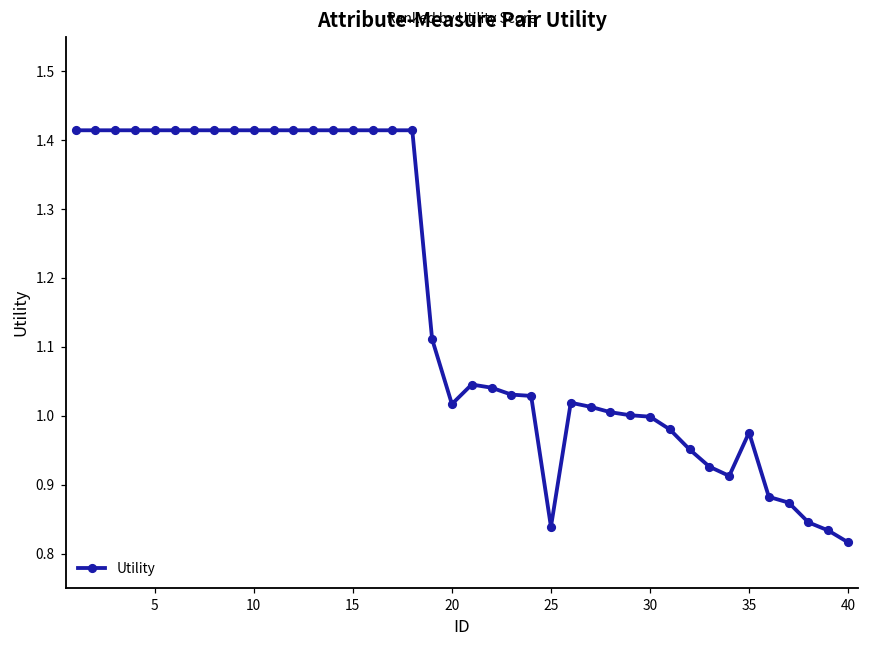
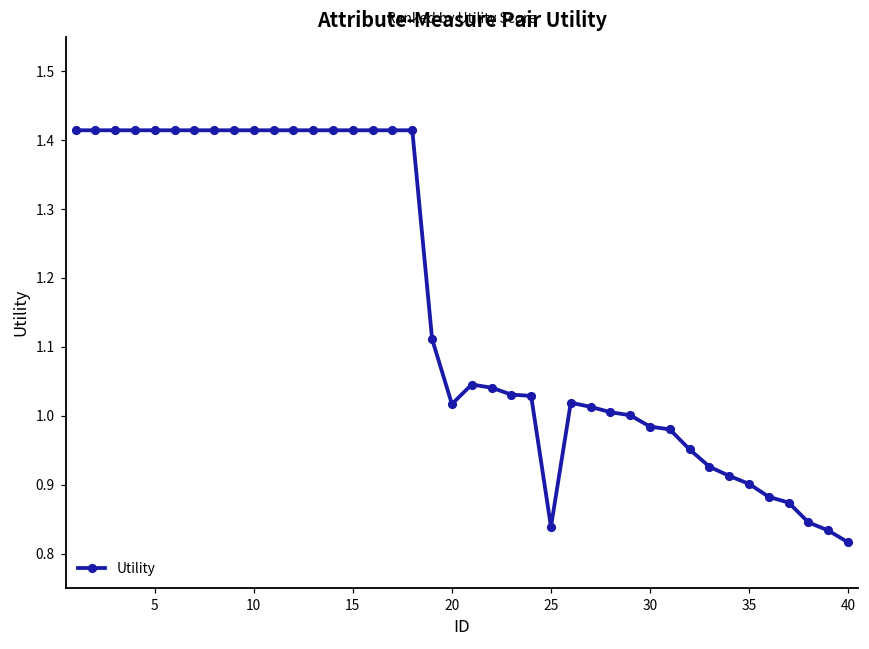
30: 1.00 -> 0.98
35: 0.98 -> 0.90
